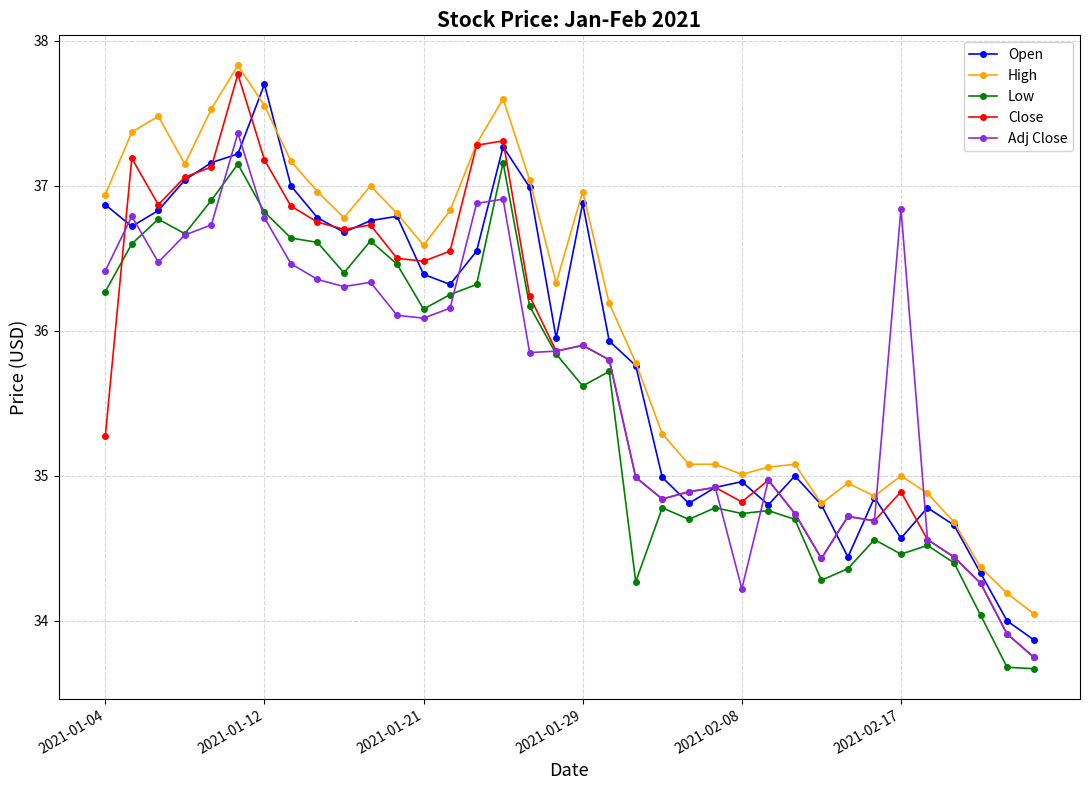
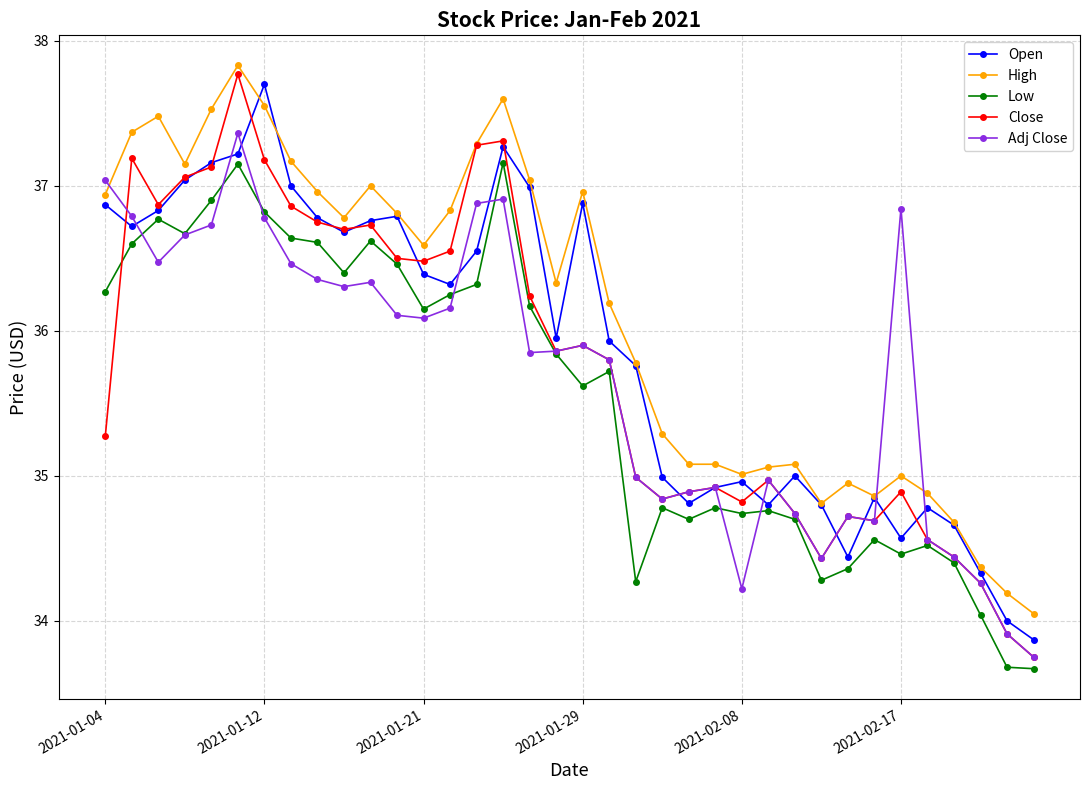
Adj Close, 2021-01-04: 36.41 -> 37.04
